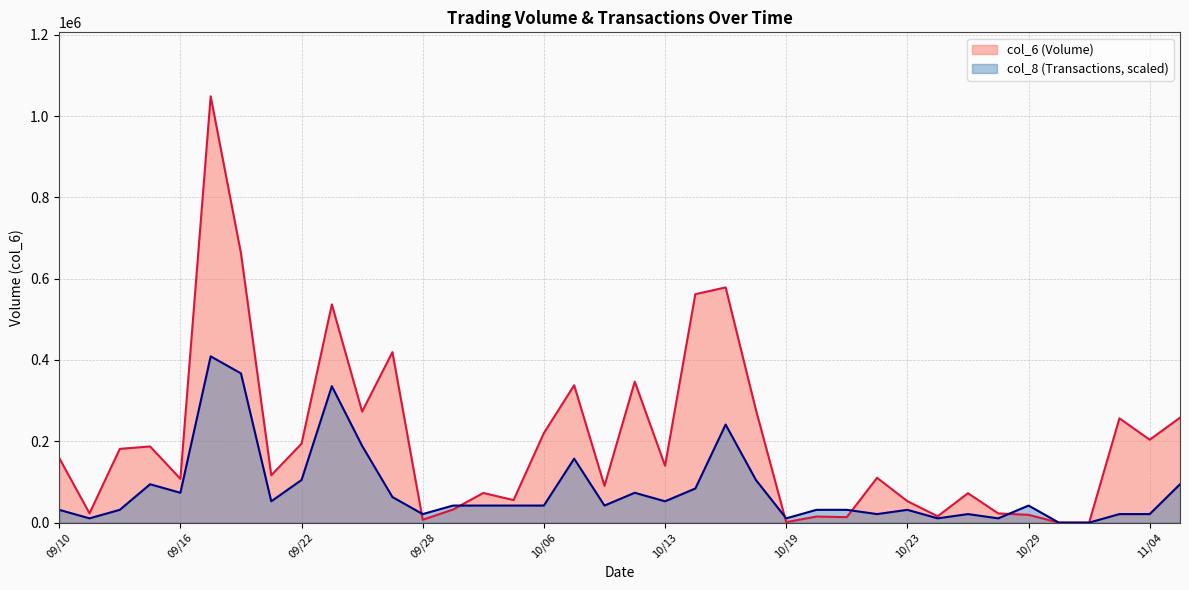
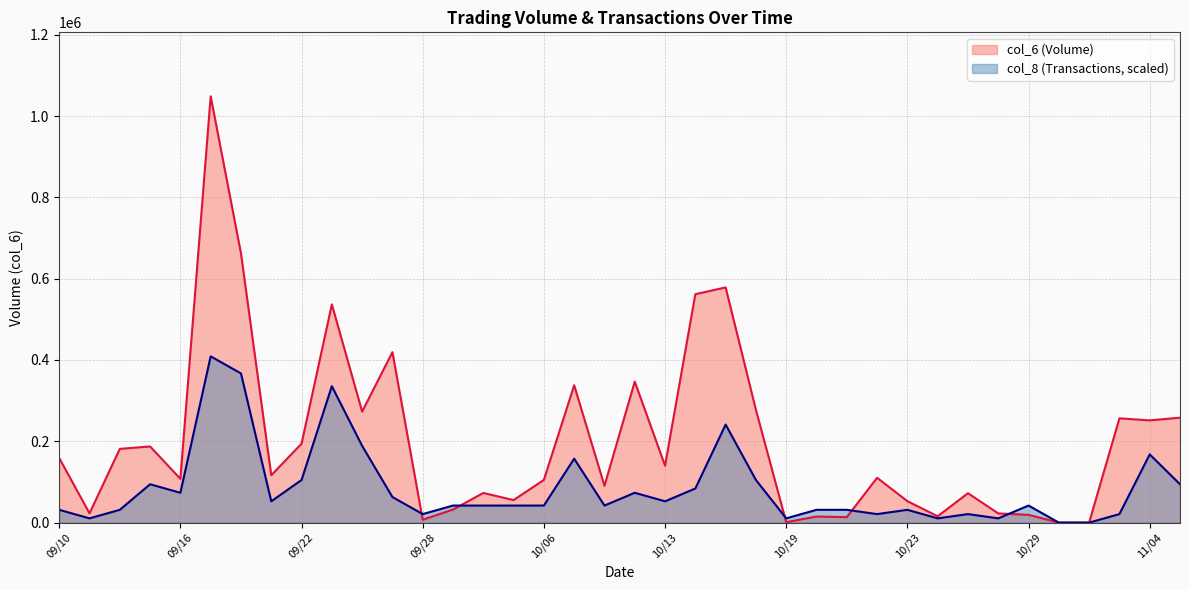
col_6 (Volume), 10/06: 220000 -> 110000
col_6 (Volume), 11/04: 200000 -> 250000
col_8 (Transactions, scaled), 11/04: 20000 -> 170000
